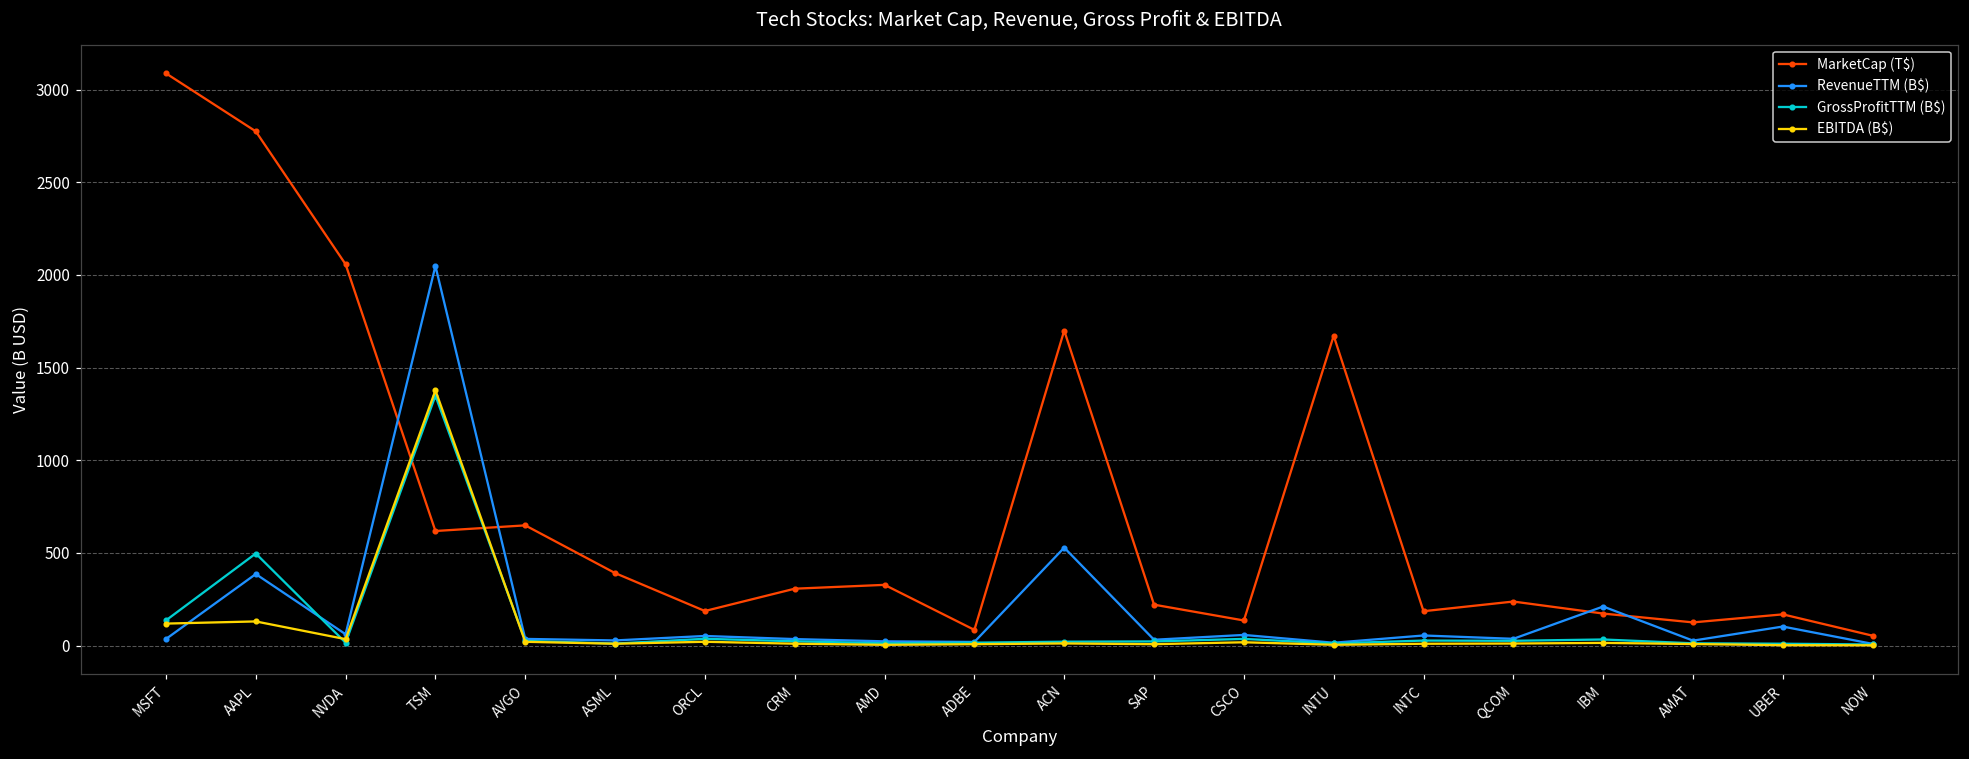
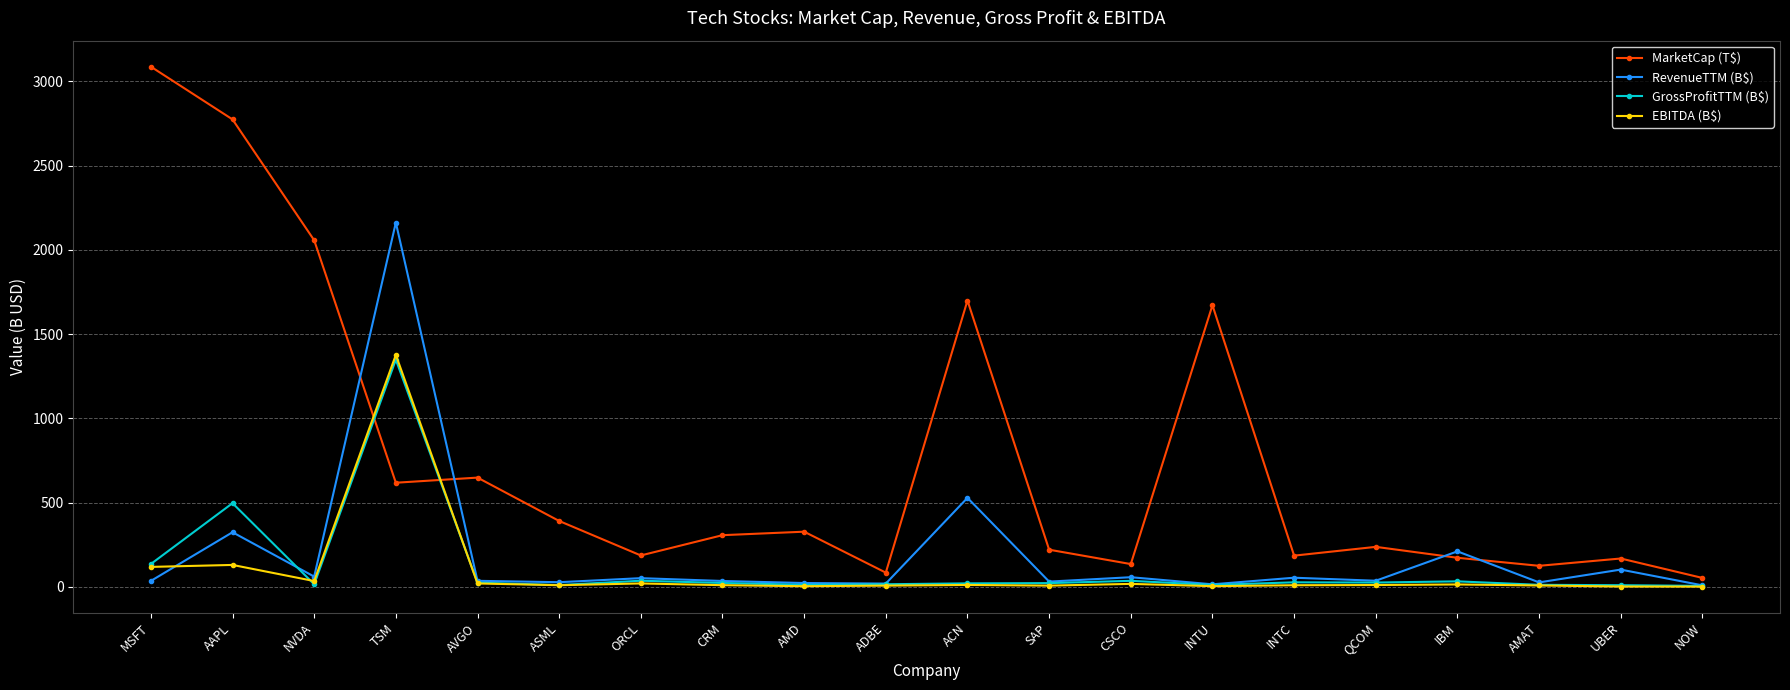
RevenueTTM (B$), AAPL: 390 -> 320
RevenueTTM (B$), TSM: 2050 -> 2160
